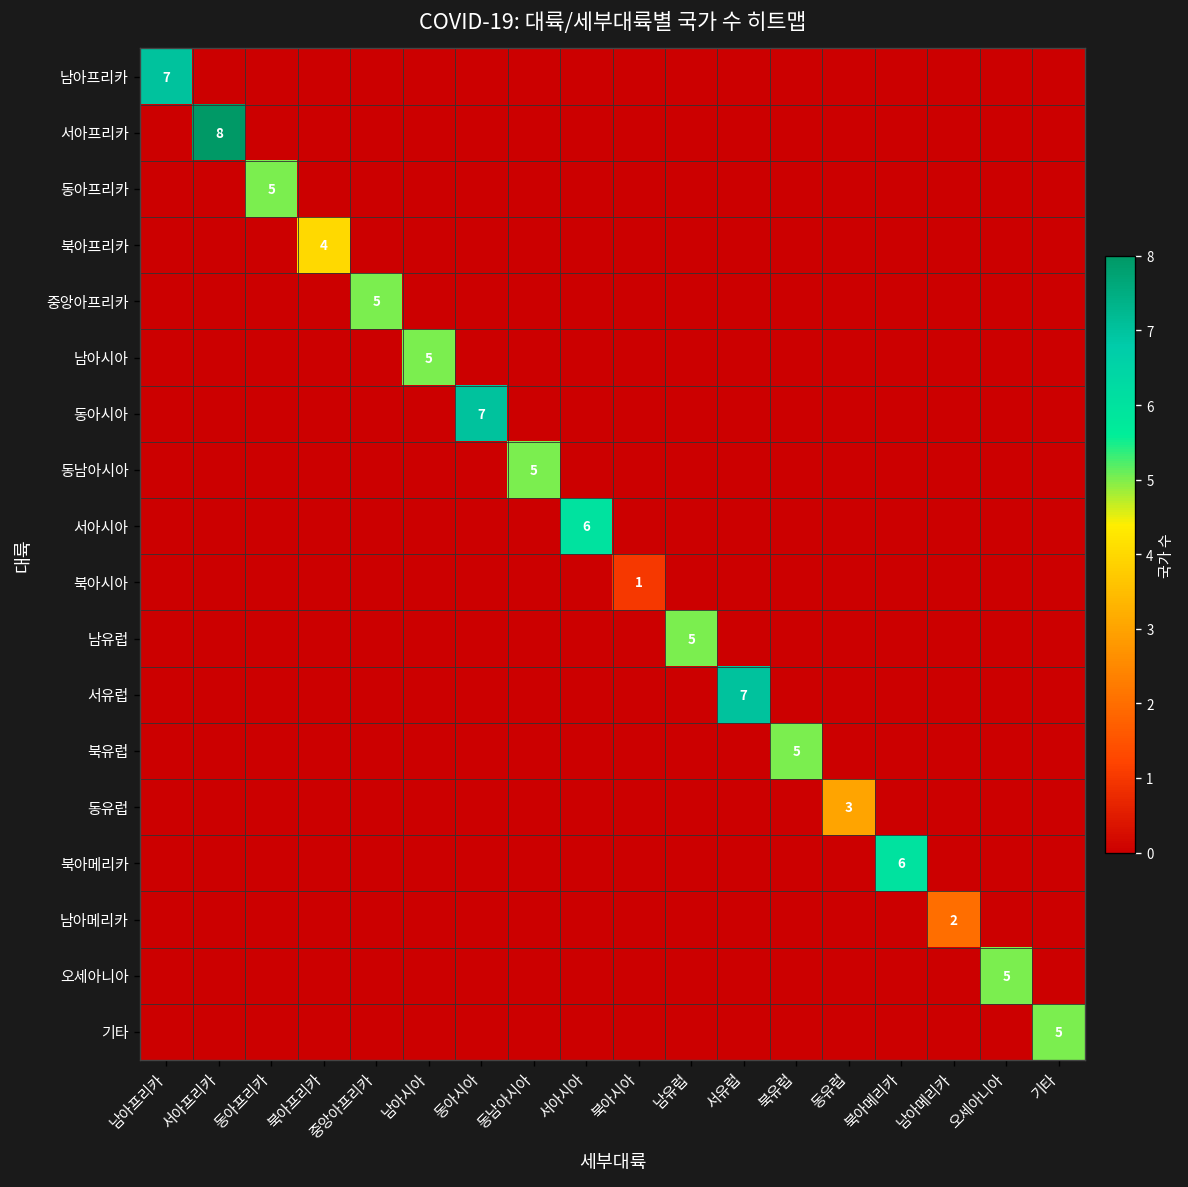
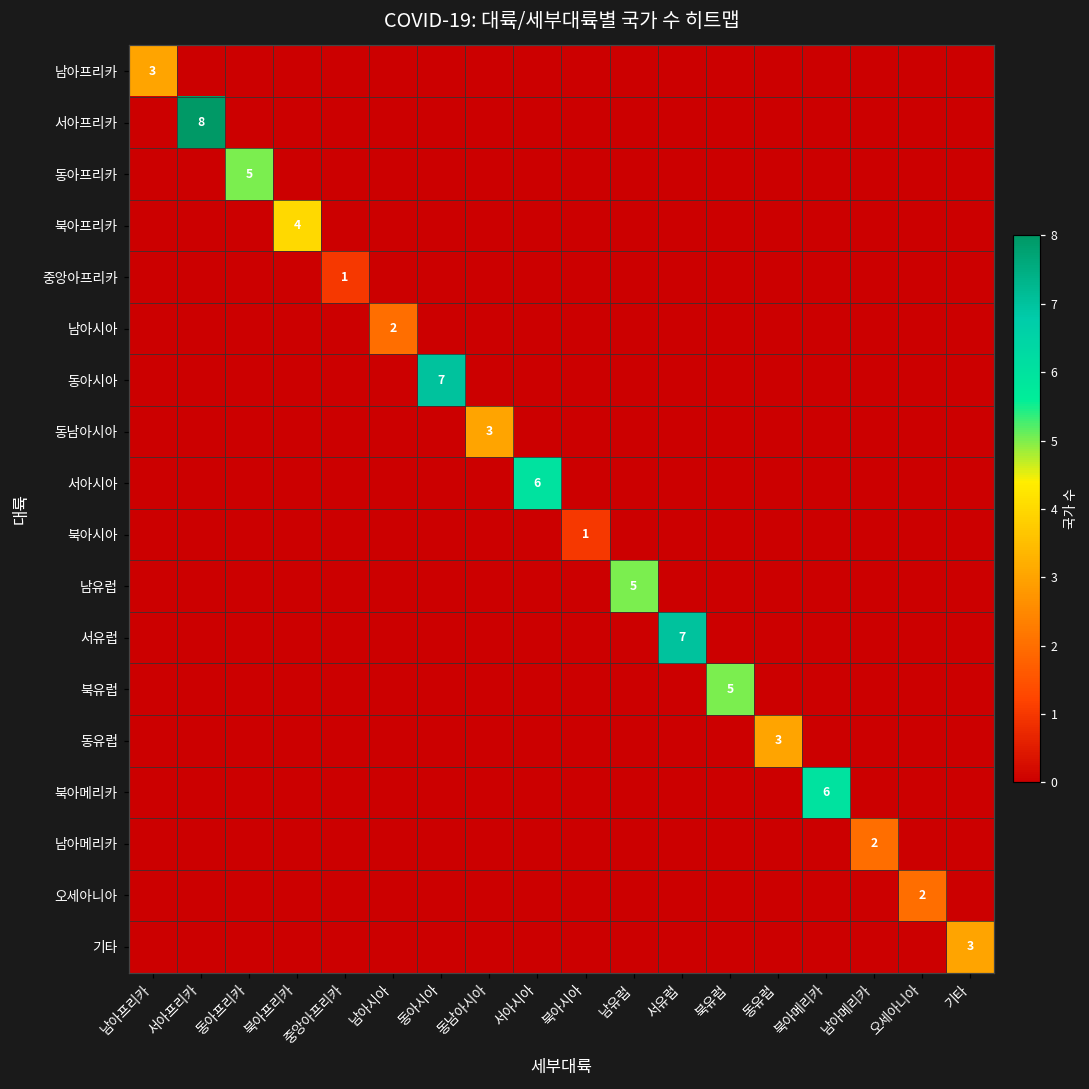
남아프리카, 남아프리카: 7 -> 3
중앙아프리카, 중앙아프리카: 5 -> 1
남아시아, 남아시아: 5 -> 2
동남아시아, 동남아시아: 5 -> 3
오세아니아, 오세아니아: 5 -> 2
기타, 기타: 5 -> 3
